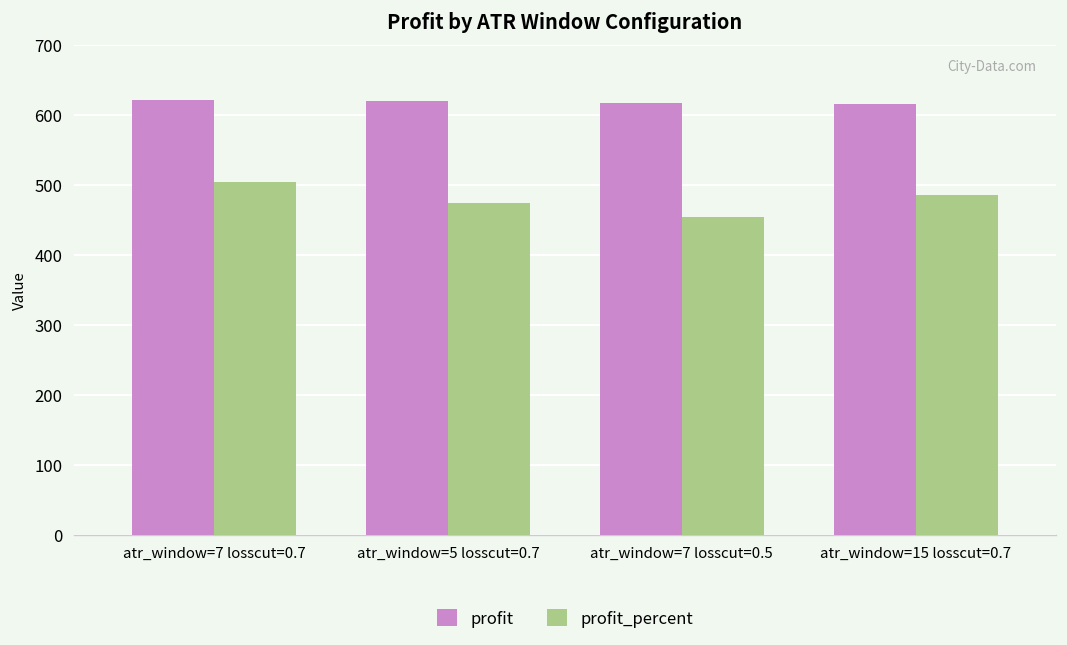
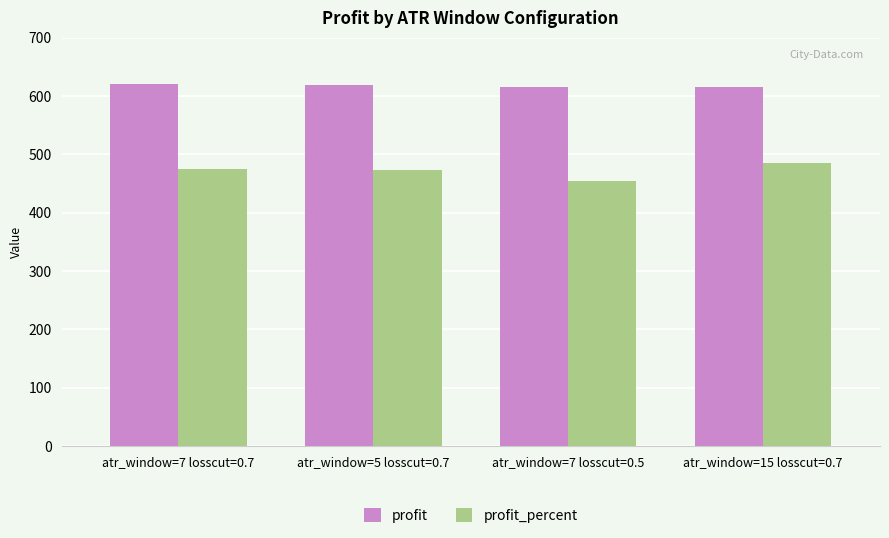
profit_percent, atr_window=7 losscut=0.7: 500 -> 470
